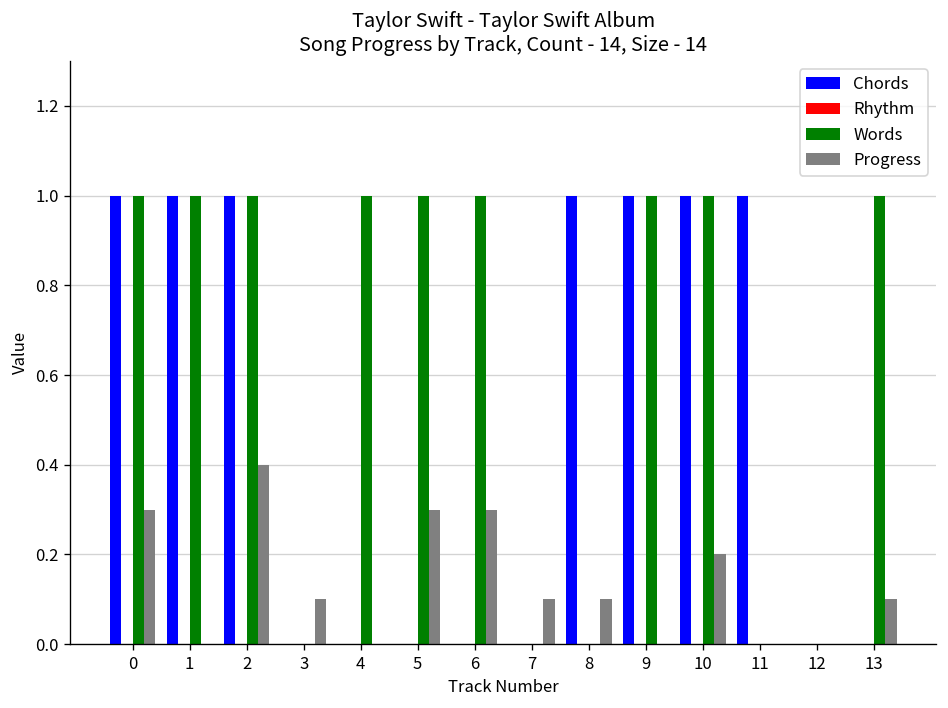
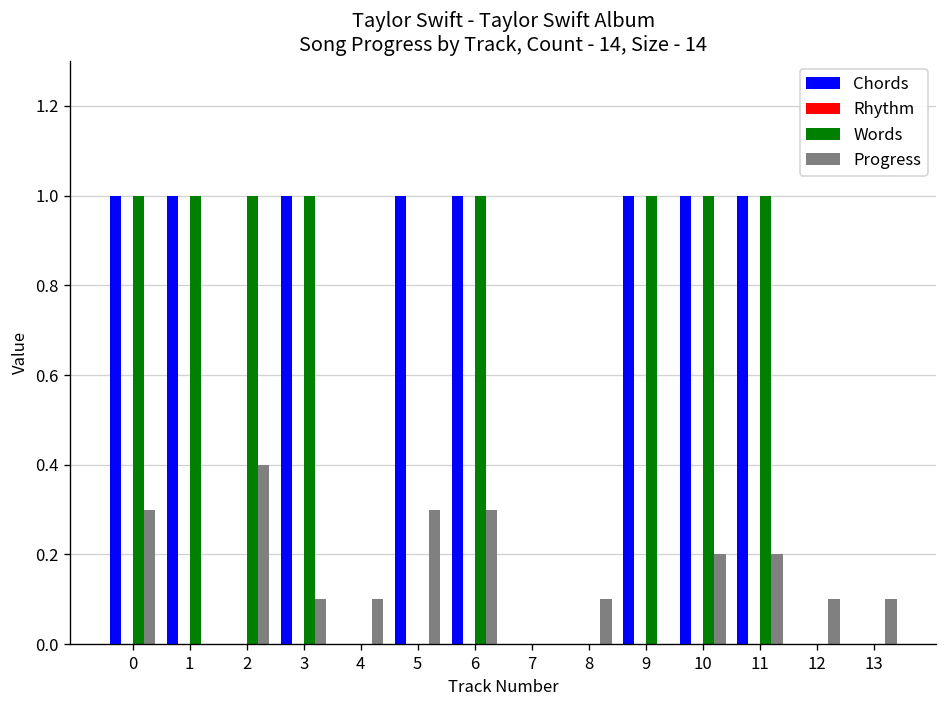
Chords, 2: 1 -> 0
Chords, 3: 0 -> 1
Words, 3: 0 -> 1
Words, 4: 1 -> 0
Progress, 4: 0.0 -> 0.1
Chords, 5: 0 -> 1
Words, 5: 1 -> 0
Chords, 6: 0 -> 1
Progress, 7: 0.1 -> 0.0
Chords, 8: 1 -> 0
Words, 11: 0 -> 1
Progress, 11: 0.0 -> 0.2
Progress, 12: 0.0 -> 0.1
Words, 13: 1 -> 0
